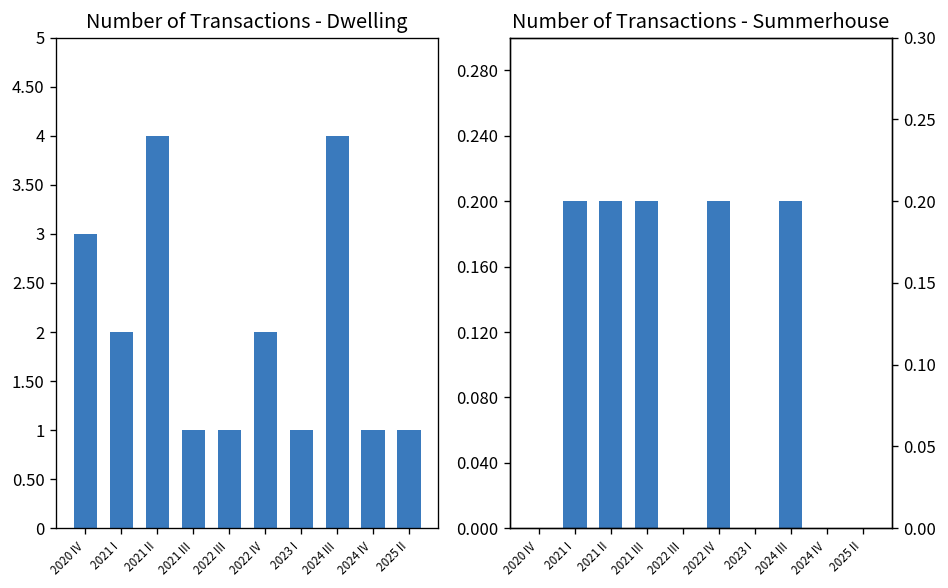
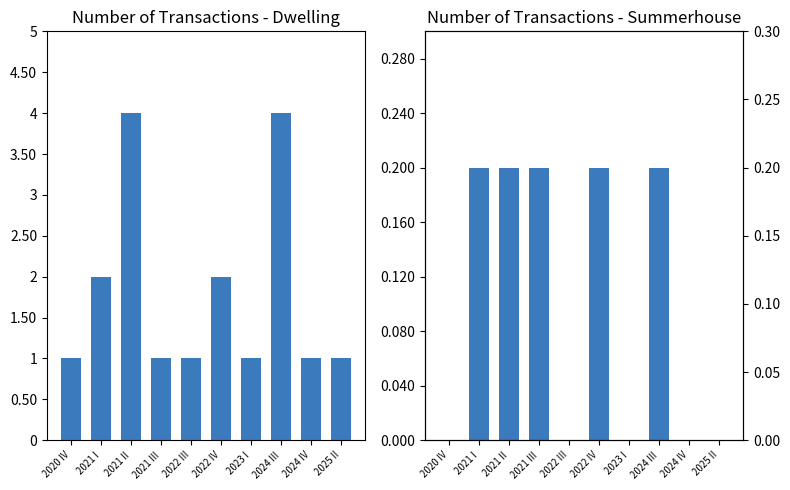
Number of Transactions - Dwelling, 2020 IV: 3 -> 1
